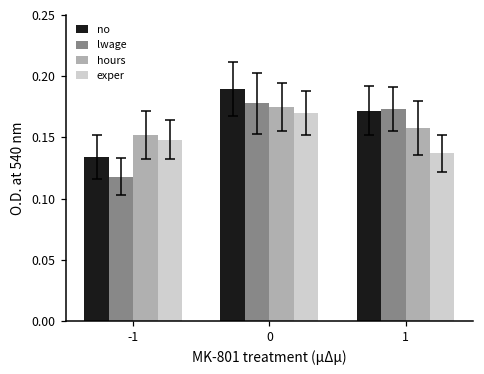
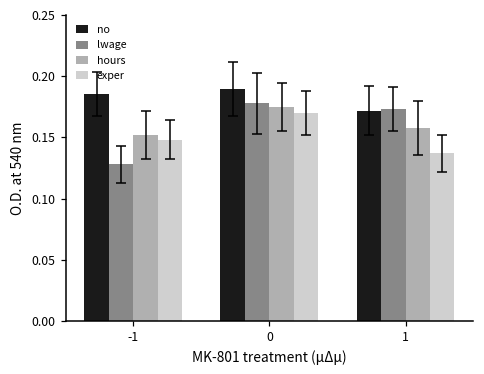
no, -1: 0.134 -> 0.186
lwage, -1: 0.118 -> 0.128
